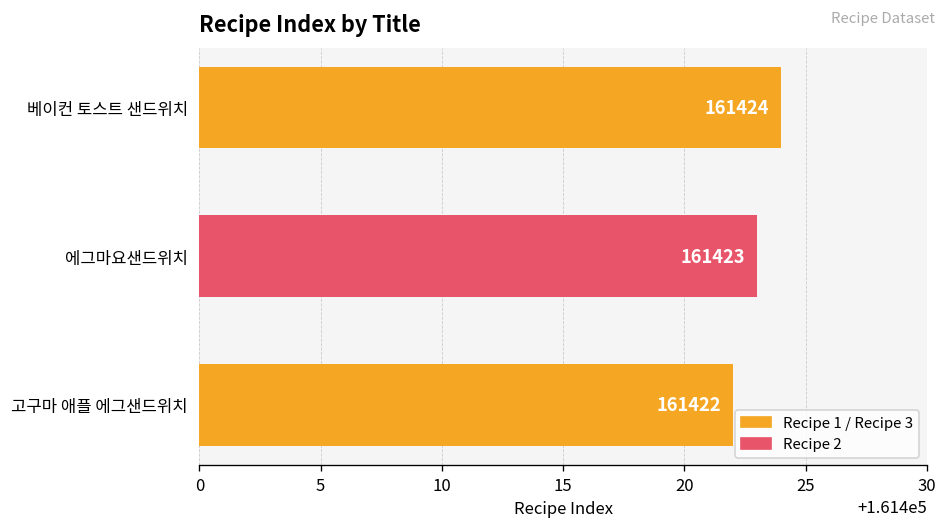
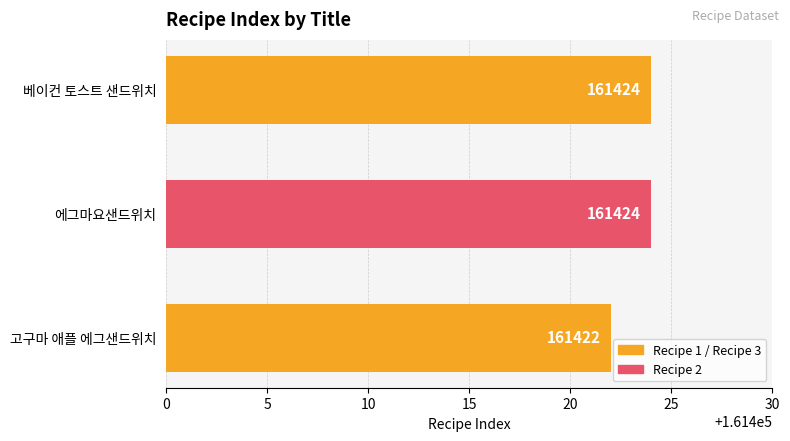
에그마요샌드위치: 161423 -> 161424
